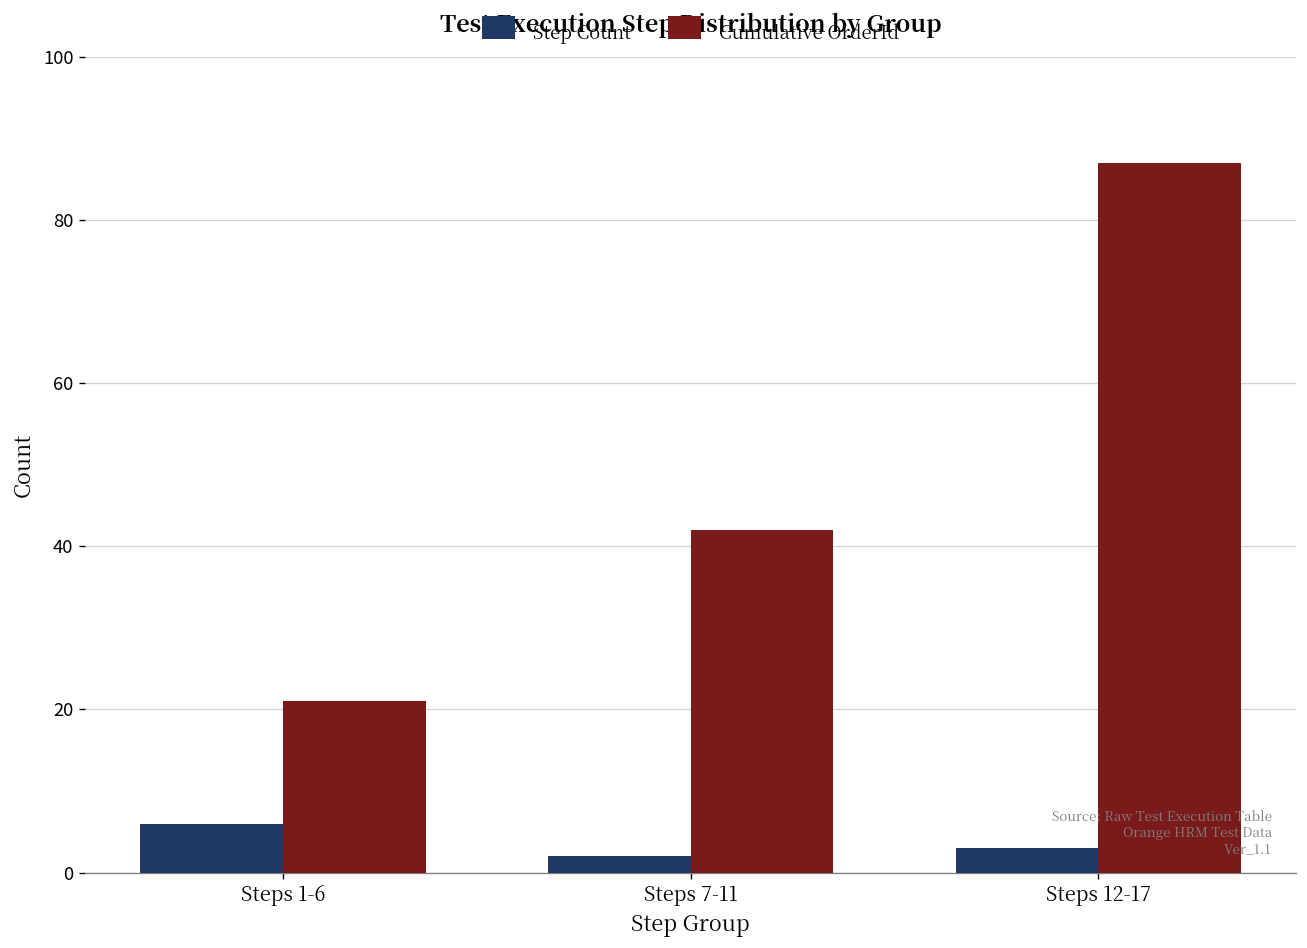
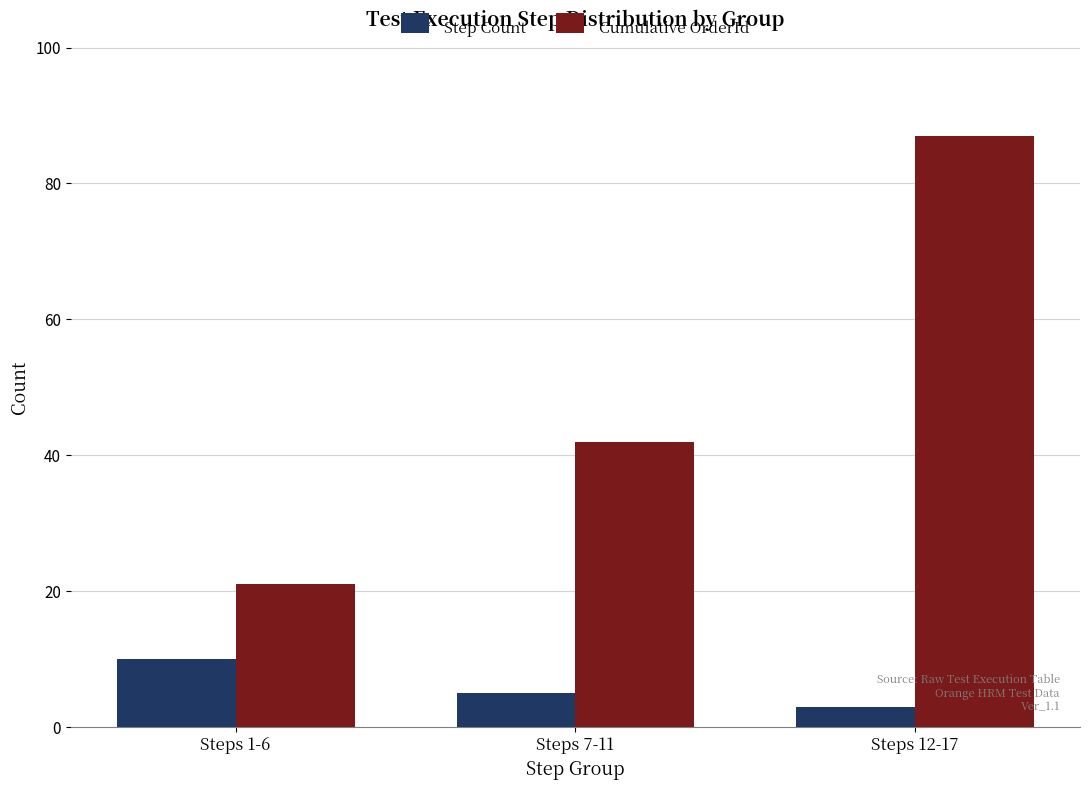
Step Count, Steps 1-6: 6 -> 10
Step Count, Steps 7-11: 2 -> 5
